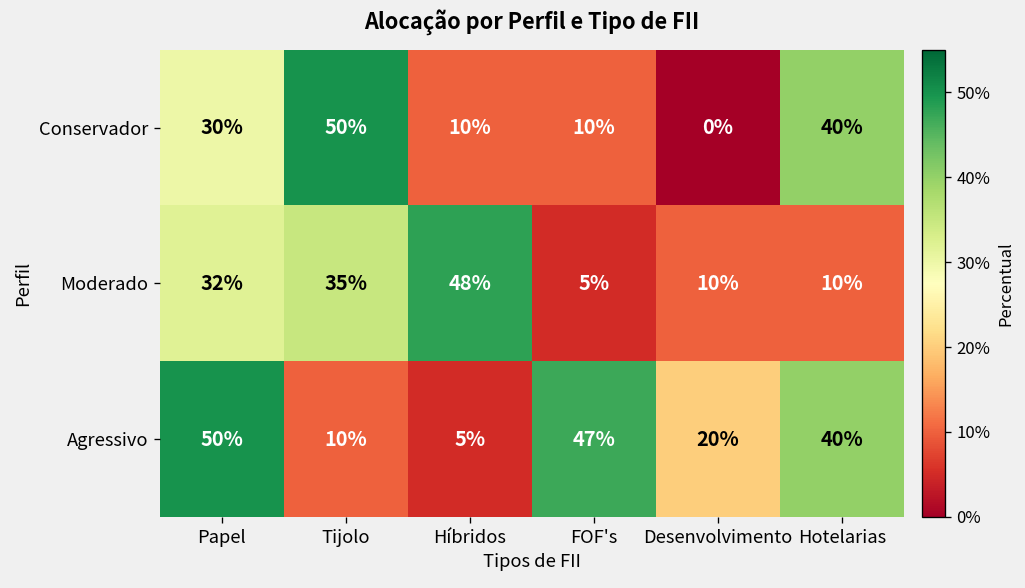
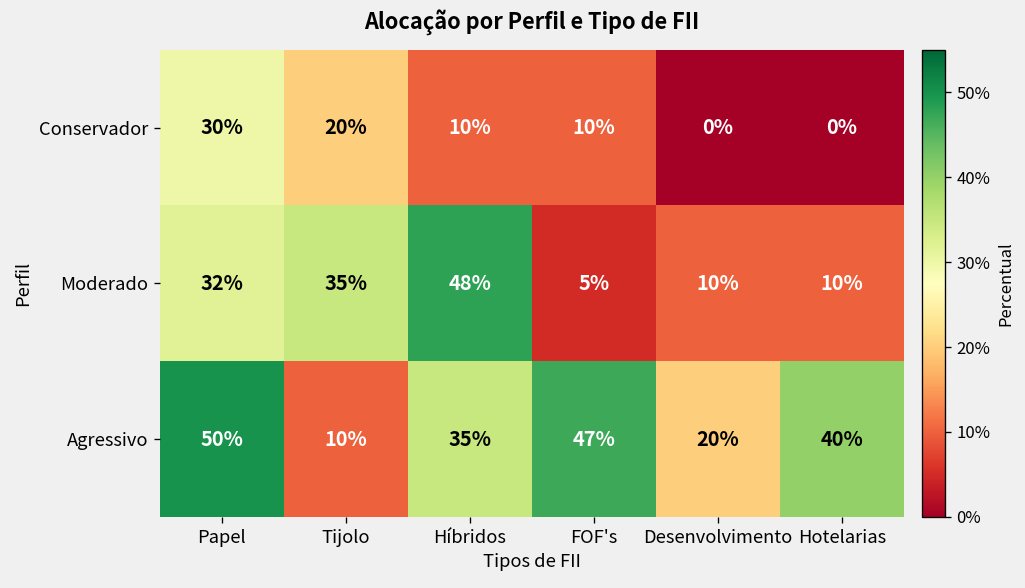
Conservador, Tijolo: 50% -> 20%
Conservador, Hotelarias: 40% -> 0%
Agressivo, Híbridos: 5% -> 35%
